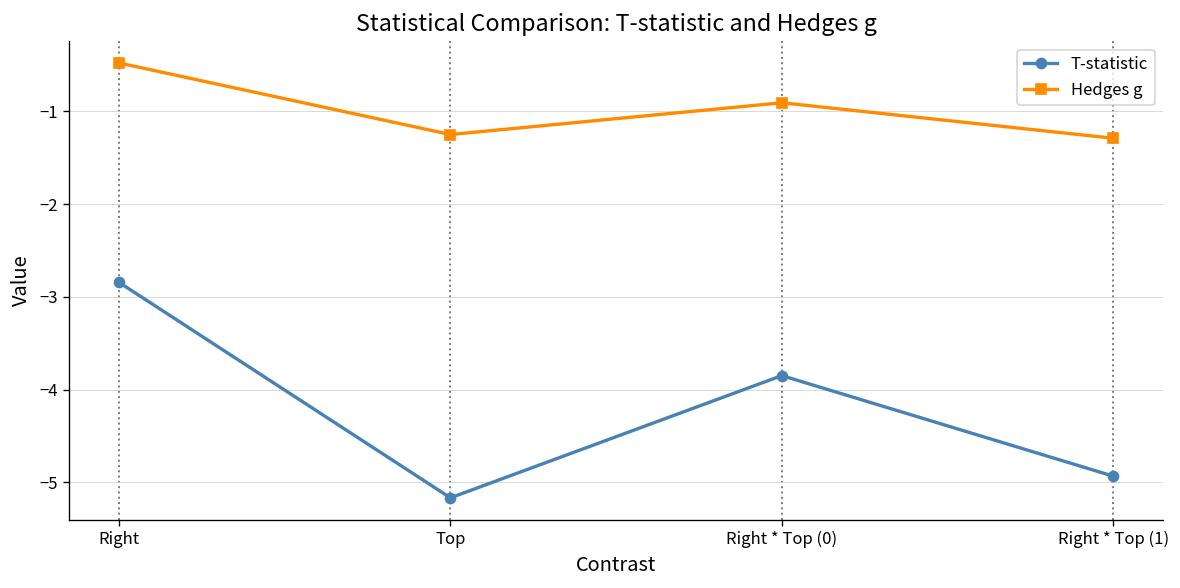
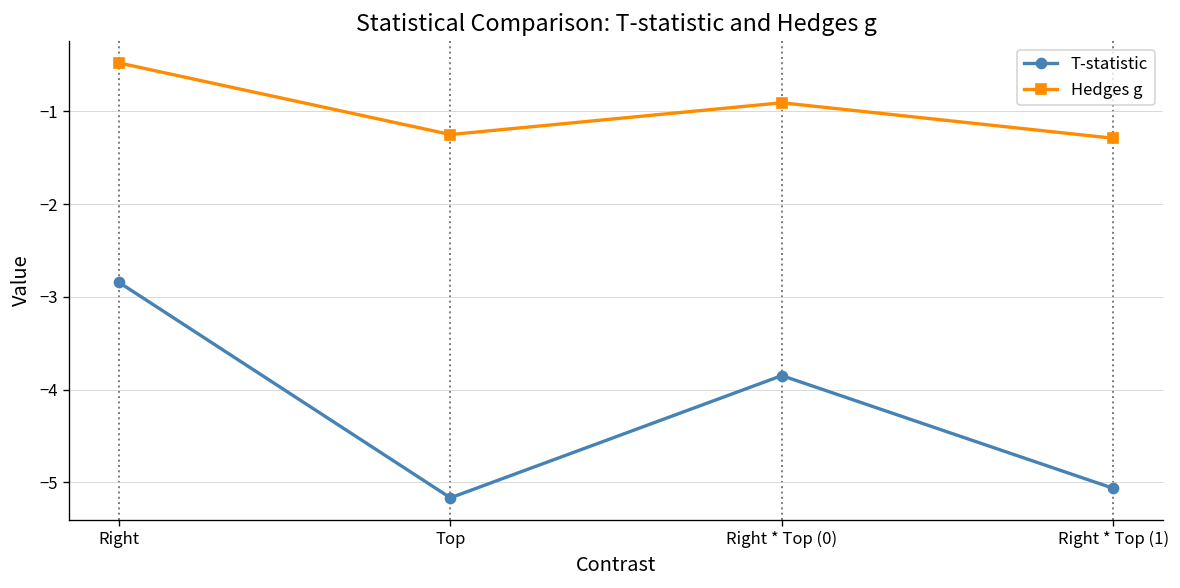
T-statistic, Right * Top (1): -4.9 -> -5.1
